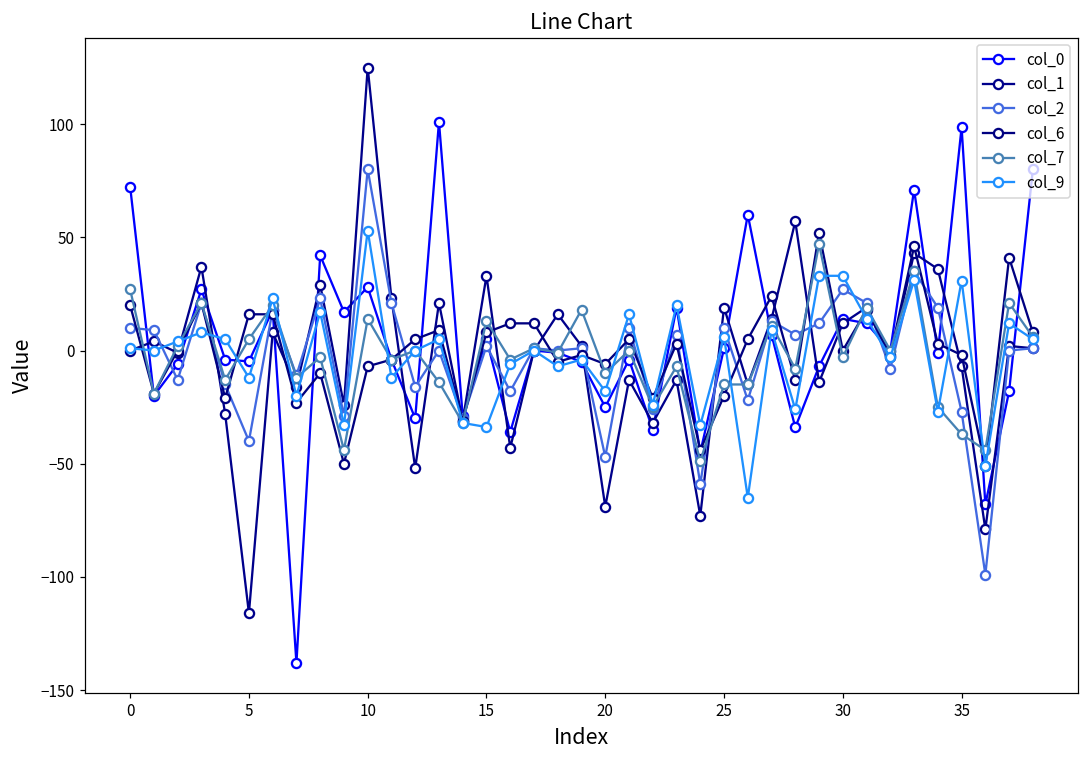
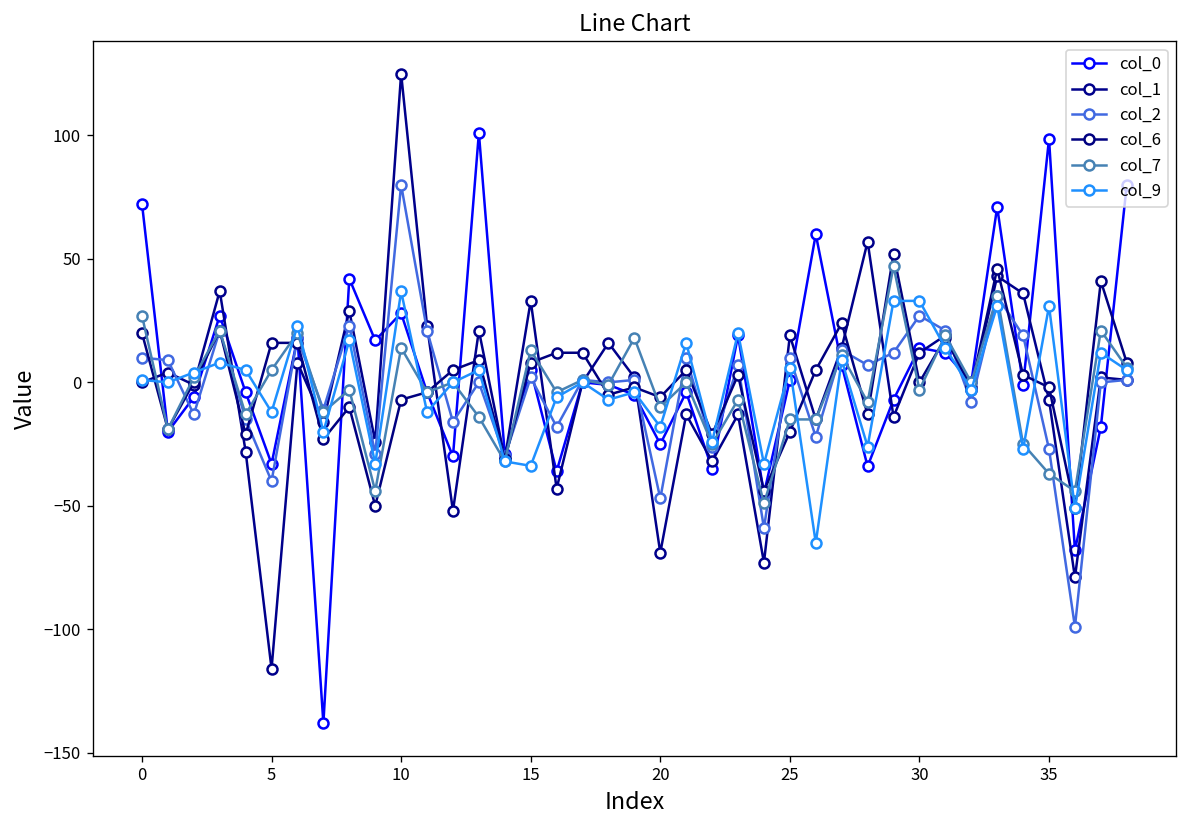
col_0, 5: -5 -> -33
col_9, 10: 53 -> 37
